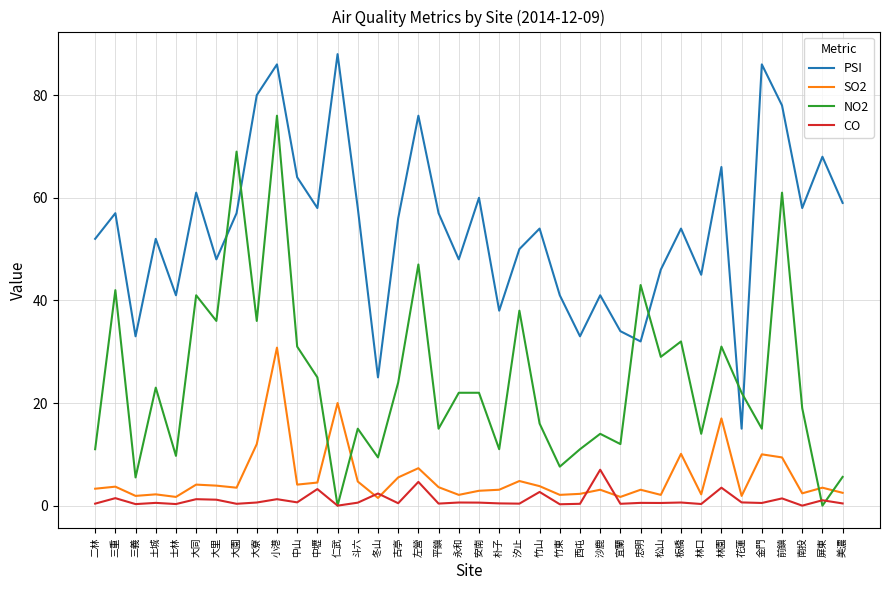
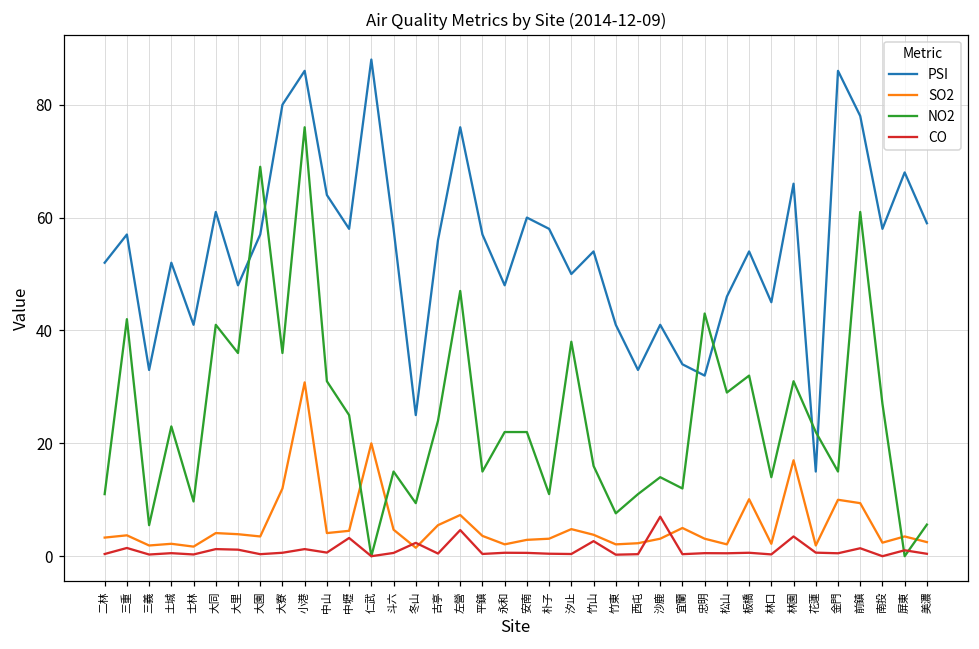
PSI, 朴子: 38 -> 58
SO2, 宜蘭: 2 -> 5
NO2, 南投: 19 -> 27
